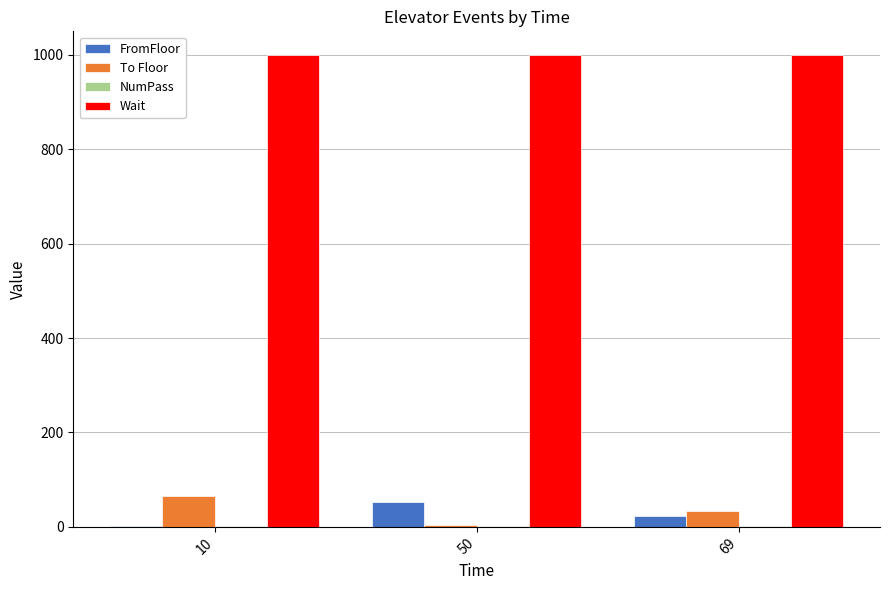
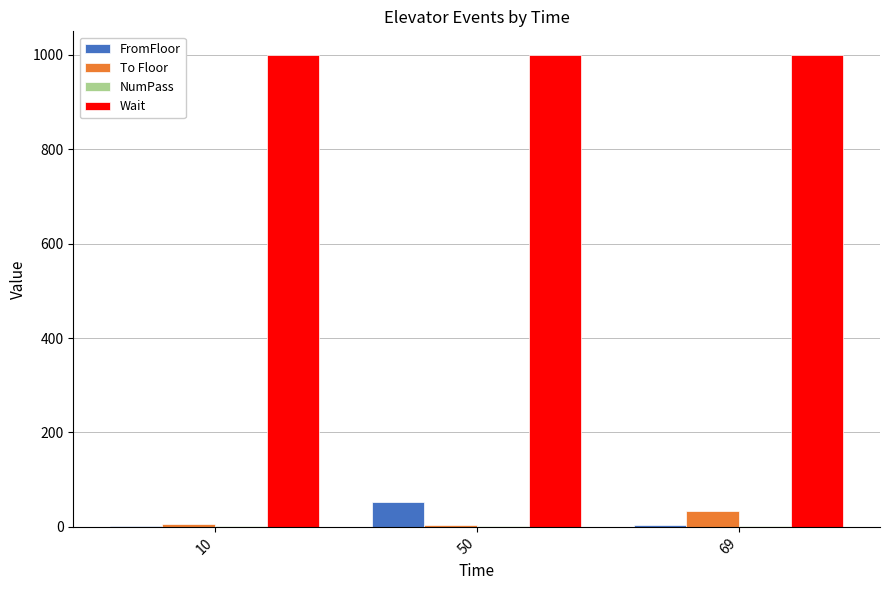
To Floor, 10: 70 -> 10
FromFloor, 69: 20 -> 0
